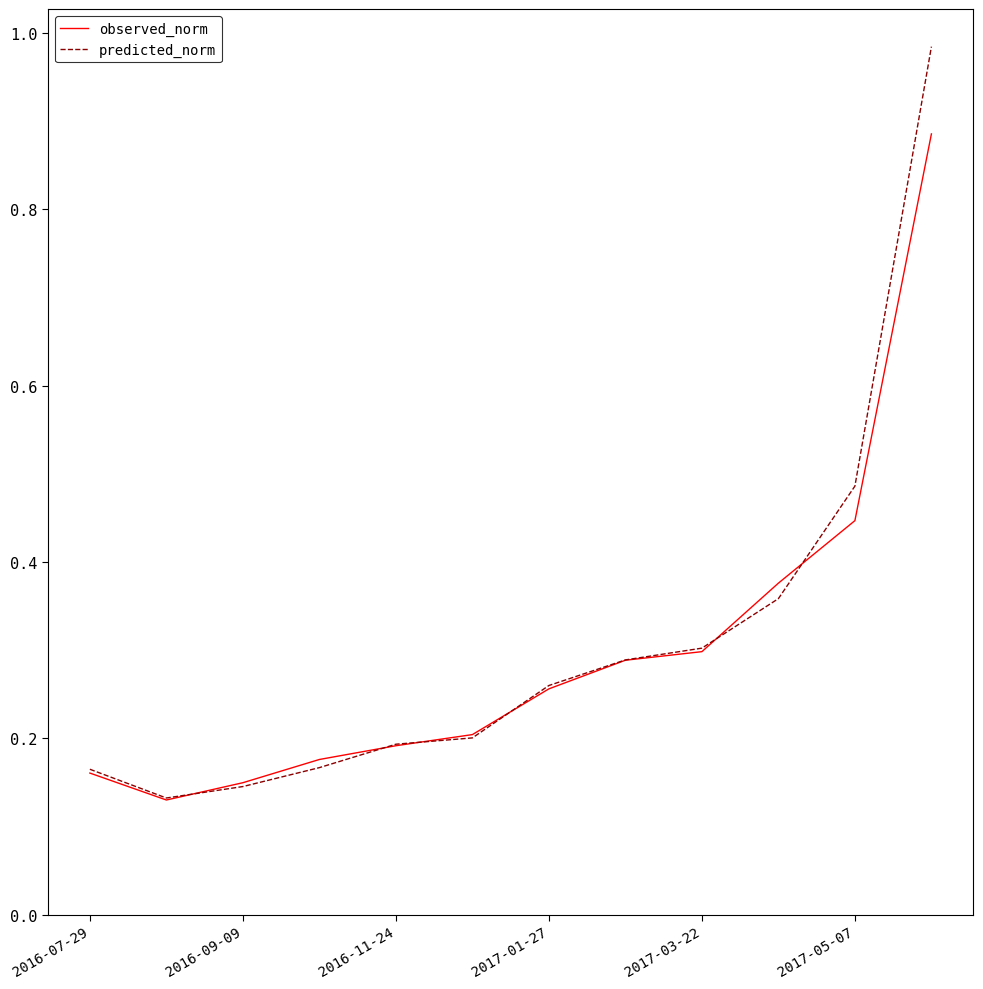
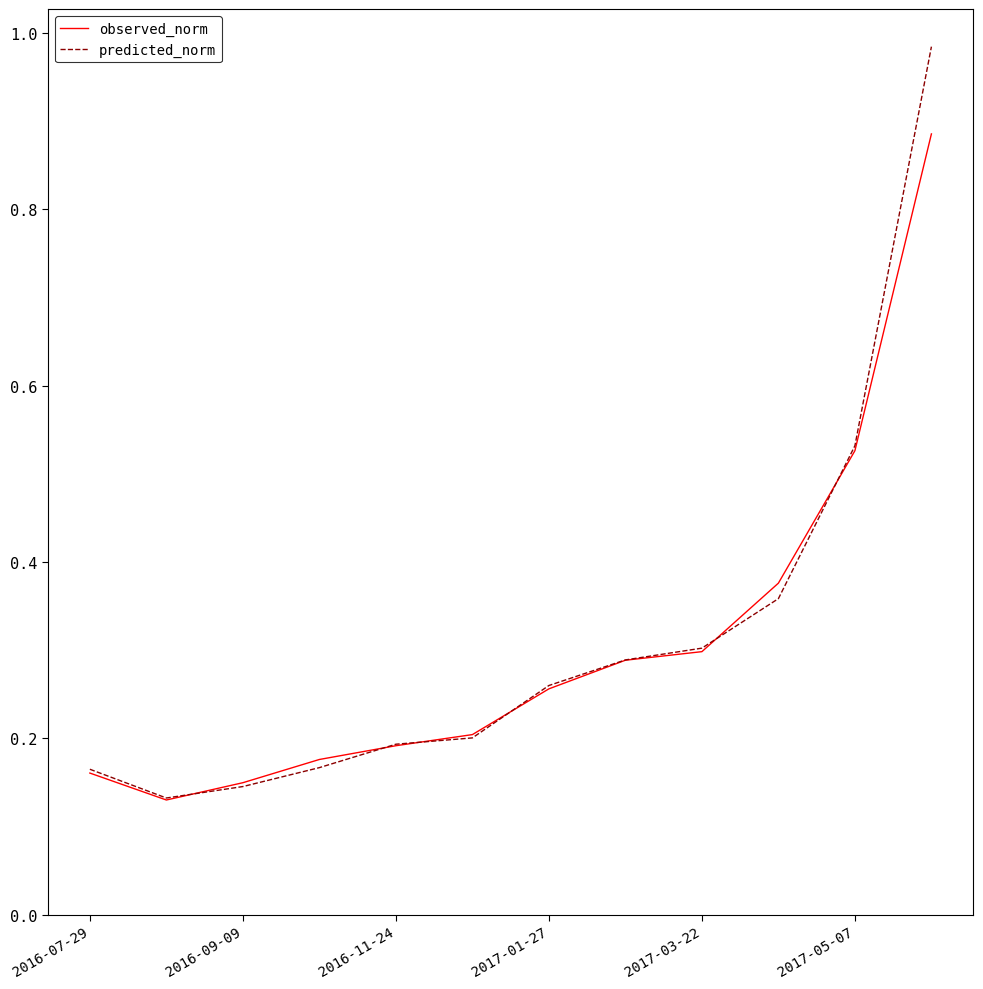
observed_norm, 2017-05-07: 0.45 -> 0.53
predicted_norm, 2017-05-07: 0.49 -> 0.53
